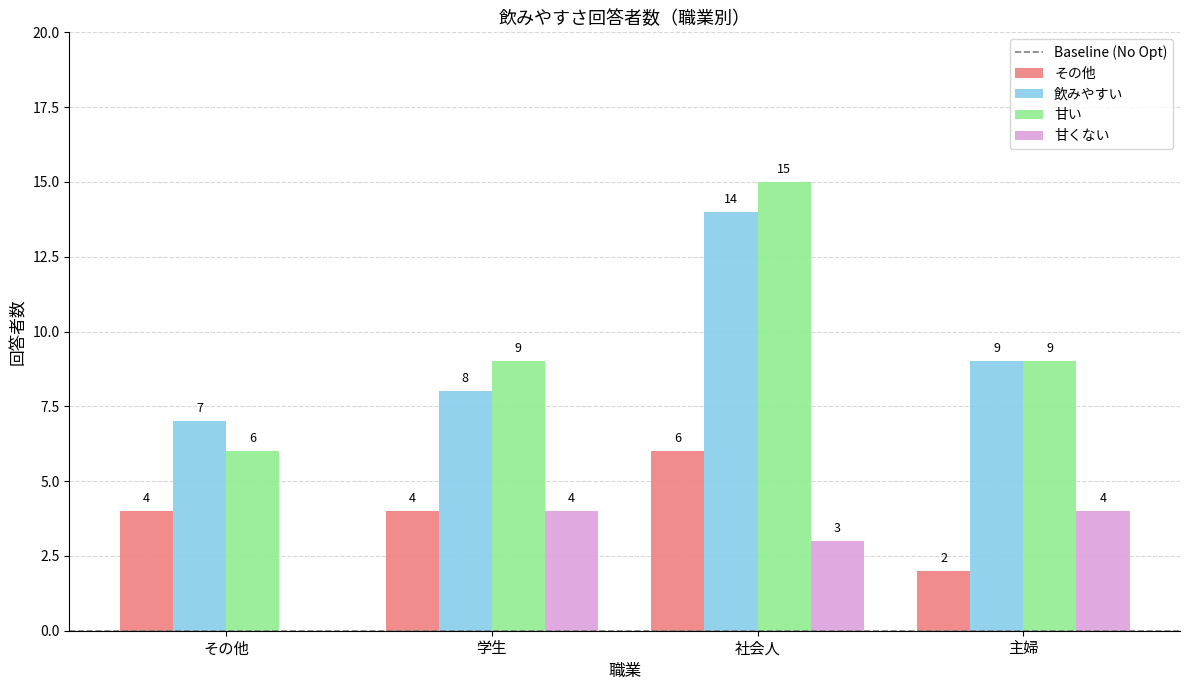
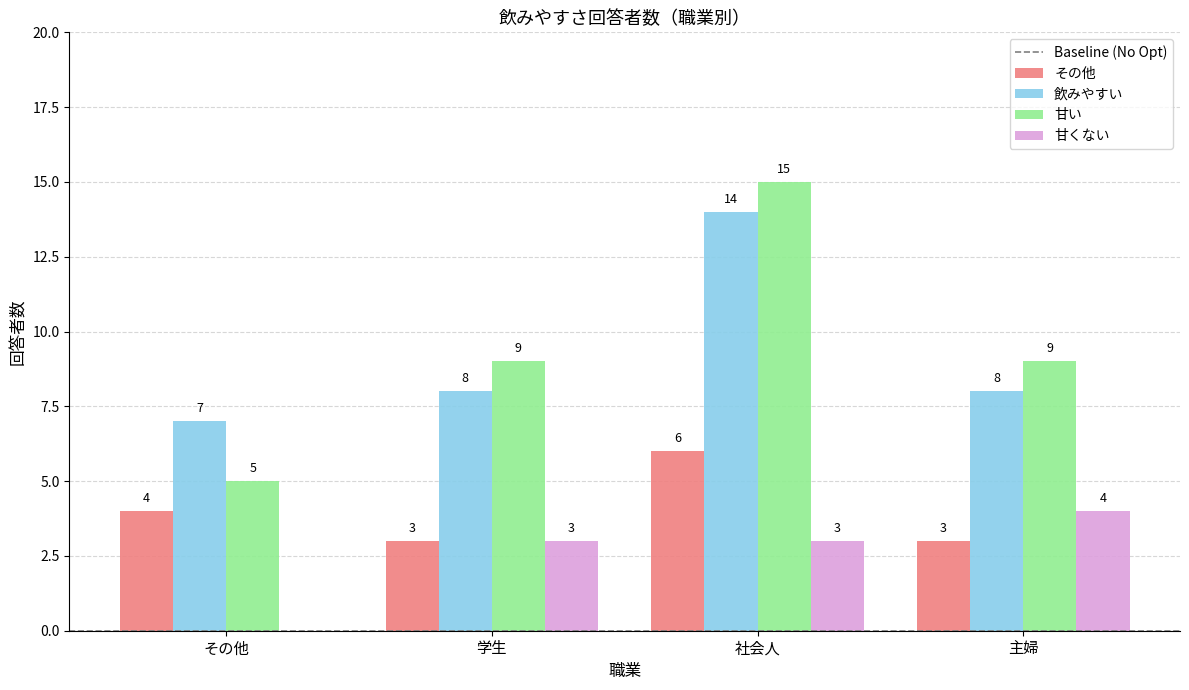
甘い, その他: 6 -> 5
その他, 学生: 4 -> 3
甘くない, 学生: 4 -> 3
その他, 主婦: 2 -> 3
飲みやすい, 主婦: 9 -> 8
